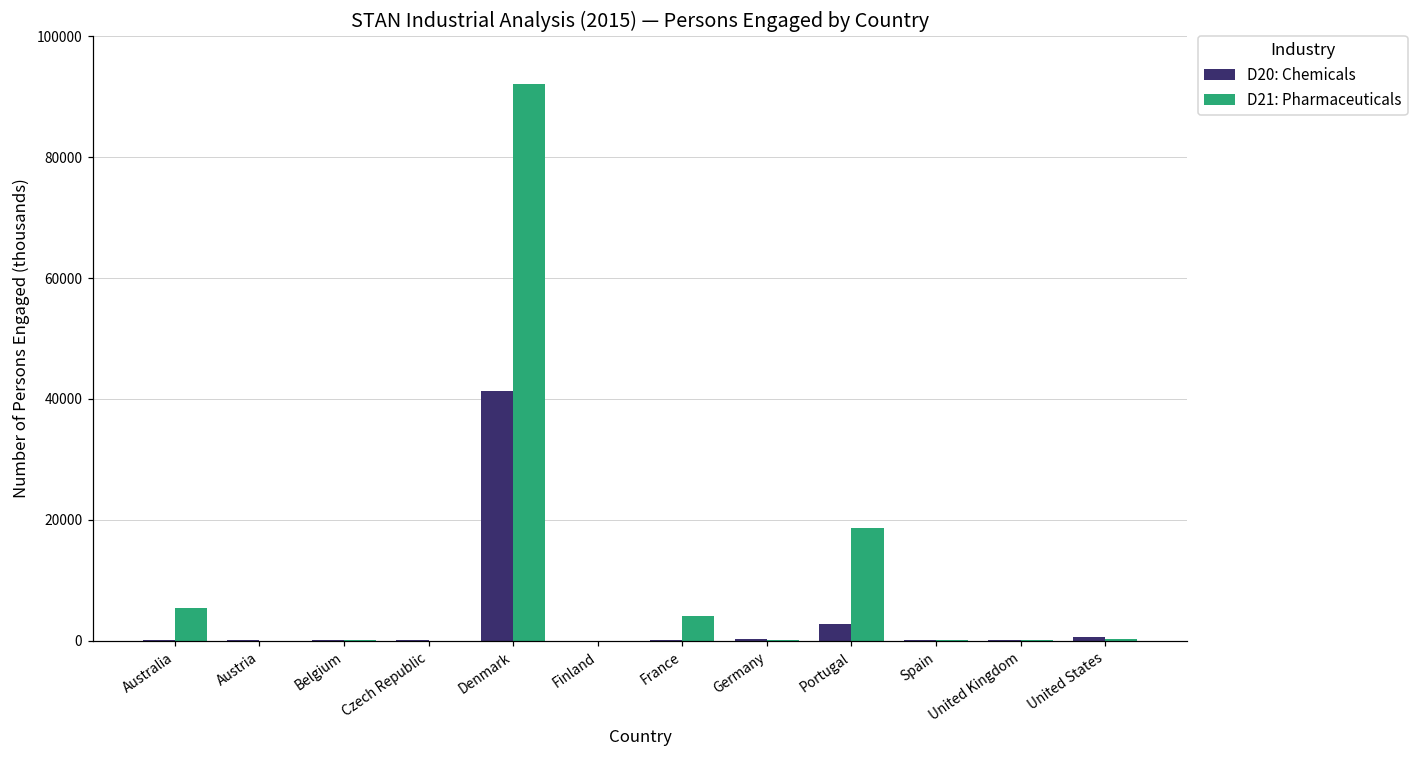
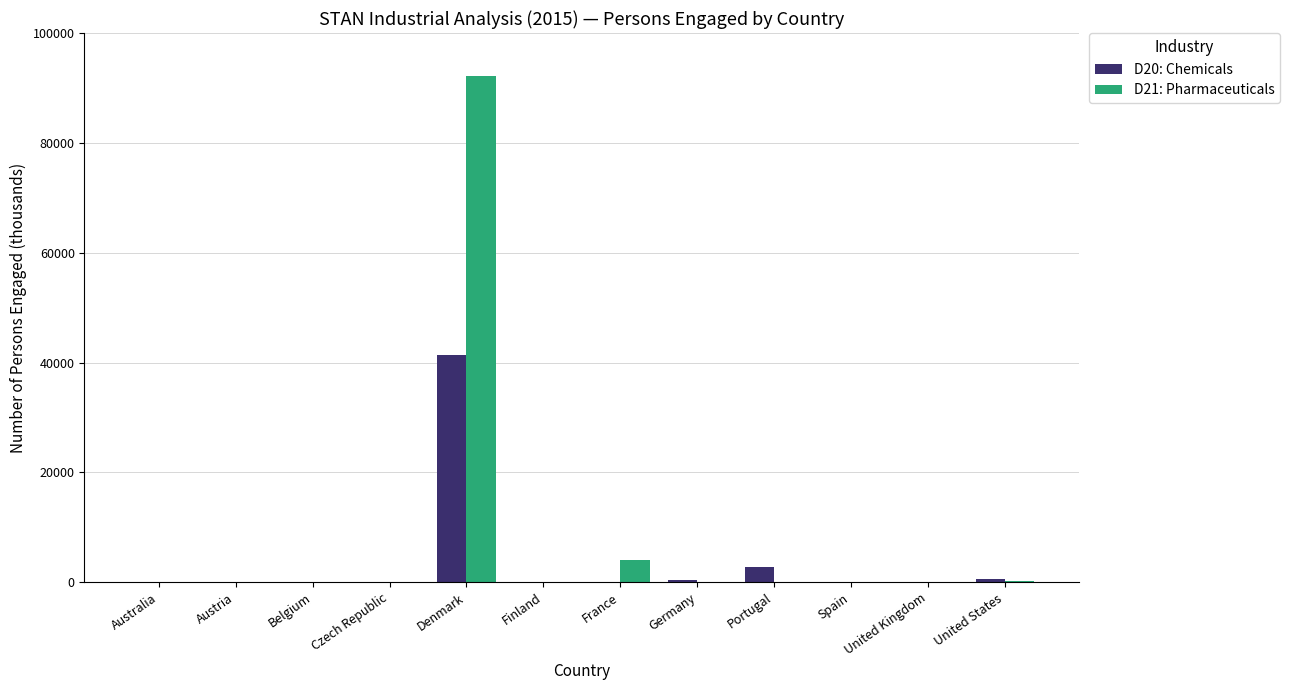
D21: Pharmaceuticals, Australia: 5000 -> 0
D21: Pharmaceuticals, Portugal: 19000 -> 0
